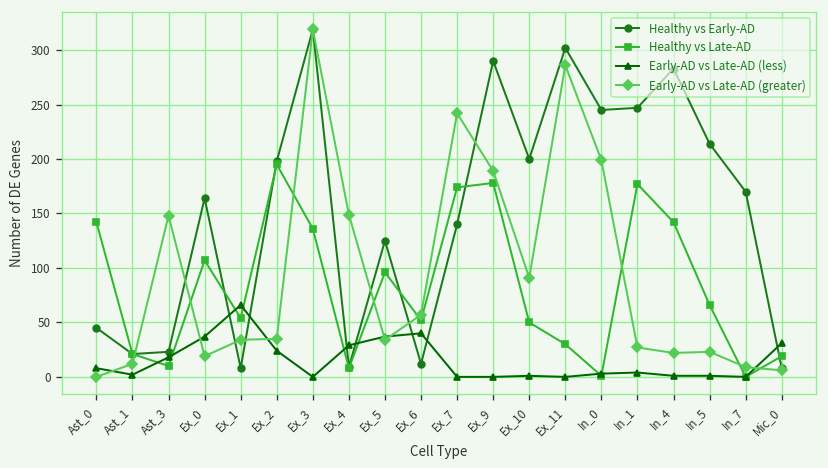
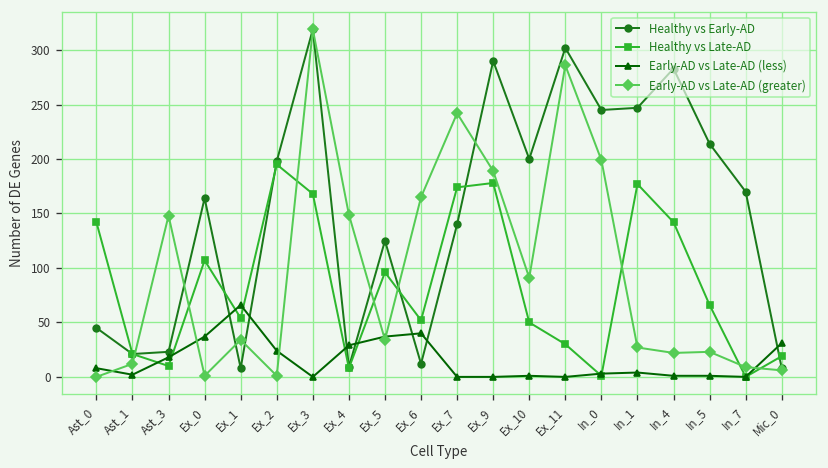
Early-AD vs Late-AD (greater), Ex_0: 20 -> 0
Early-AD vs Late-AD (greater), Ex_2: 40 -> 0
Healthy vs Late-AD, Ex_3: 140 -> 170
Early-AD vs Late-AD (greater), Ex_6: 60 -> 170
